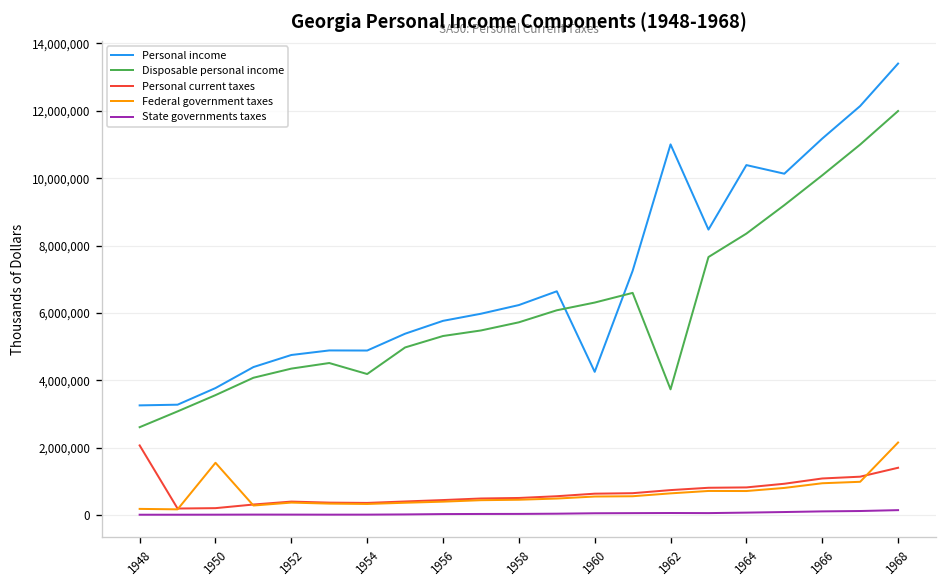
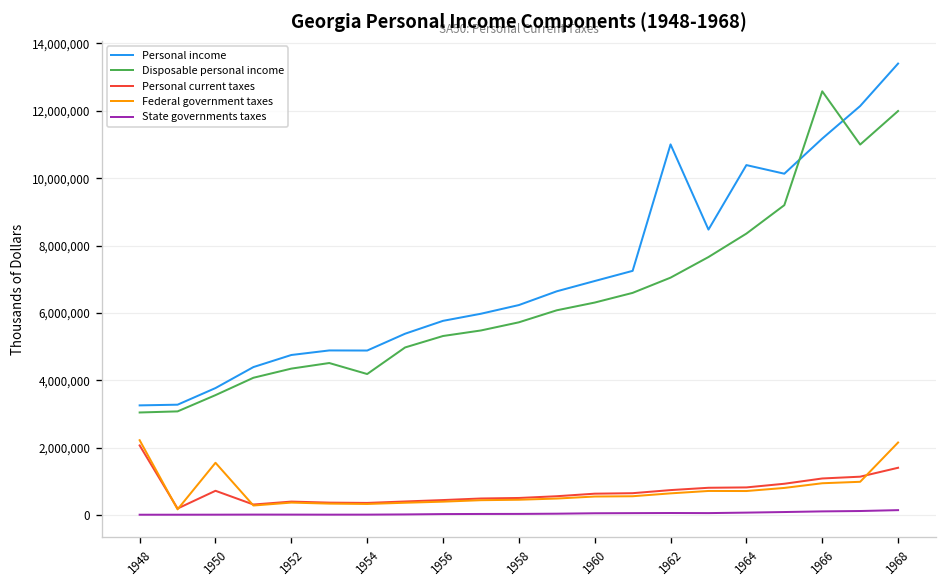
Disposable personal income, 1948: 2,600,000 -> 3,000,000
Federal government taxes, 1948: 200,000 -> 2,200,000
Personal current taxes, 1950: 200,000 -> 700,000
Personal income, 1960: 4,300,000 -> 6,900,000
Disposable personal income, 1962: 3,700,000 -> 7,000,000
Disposable personal income, 1966: 10,100,000 -> 12,600,000
